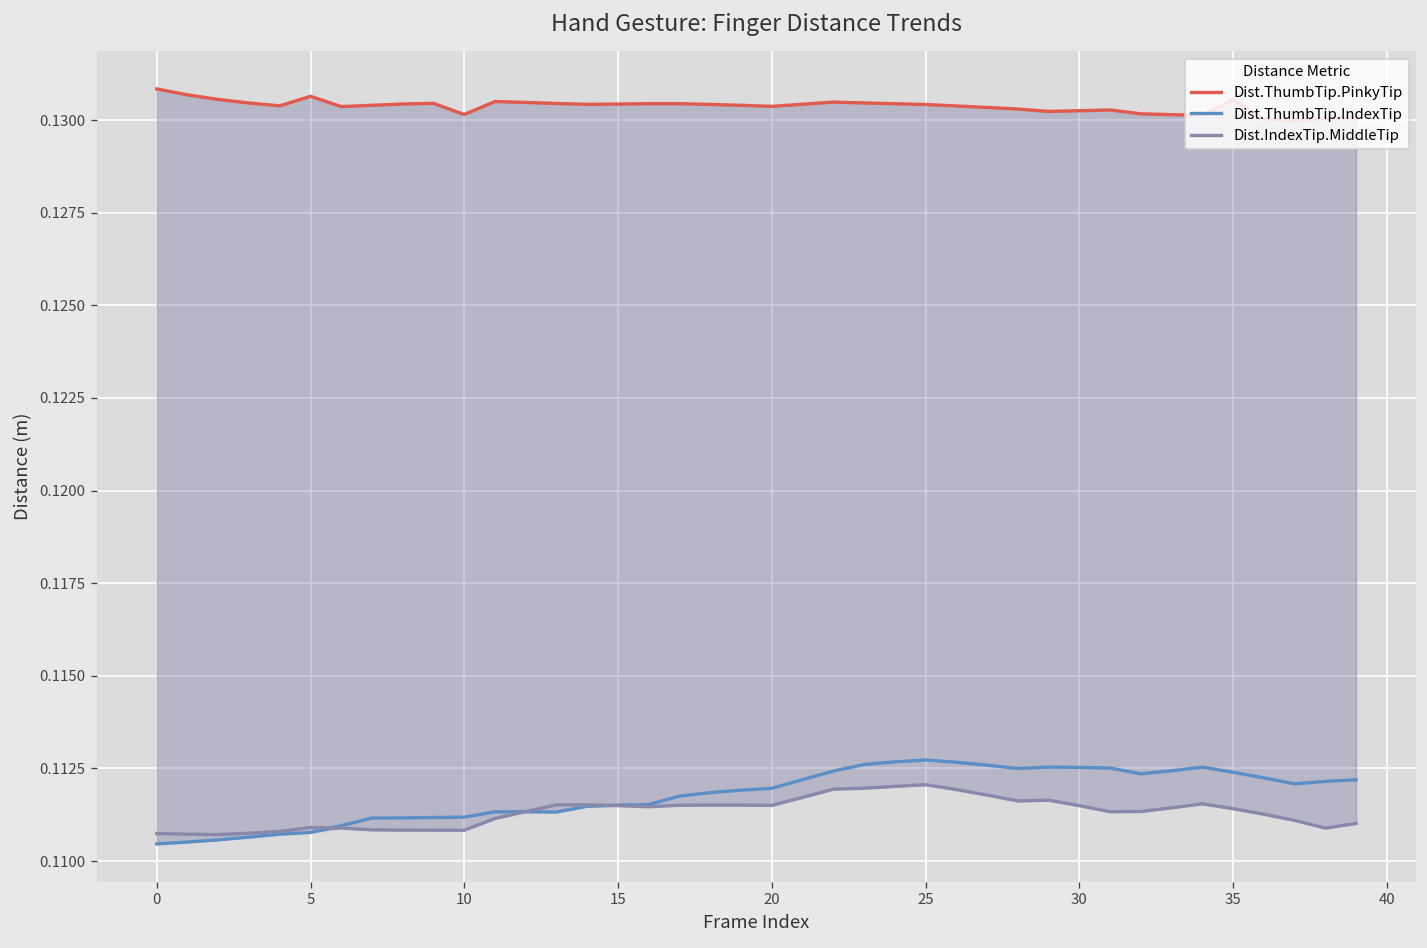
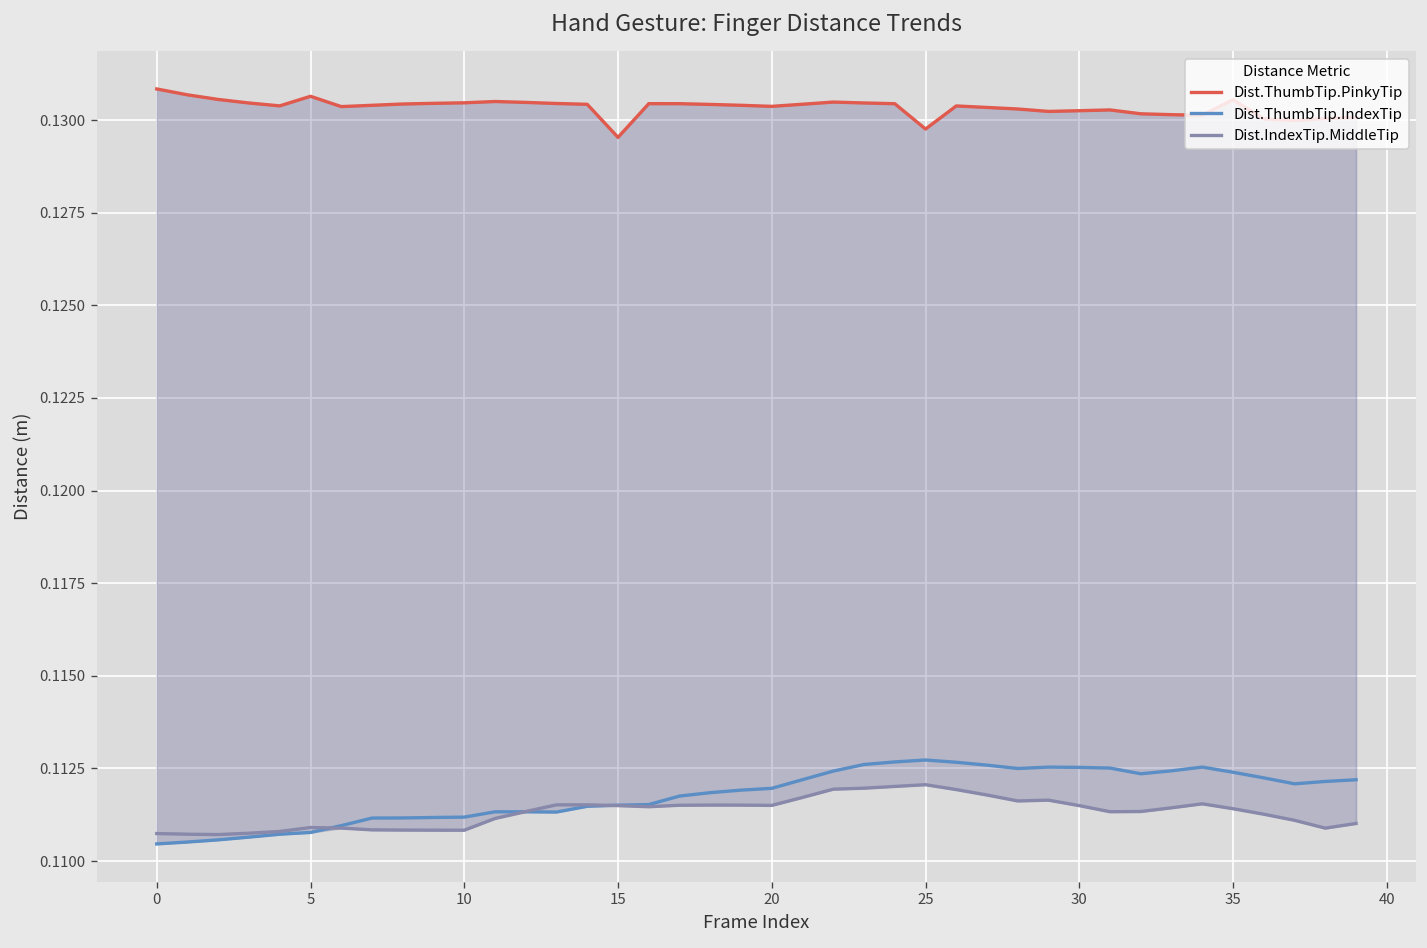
Dist.ThumbTip.PinkyTip, 10: 0.1302 -> 0.1305
Dist.ThumbTip.PinkyTip, 15: 0.1304 -> 0.1295
Dist.ThumbTip.PinkyTip, 25: 0.1304 -> 0.1298
